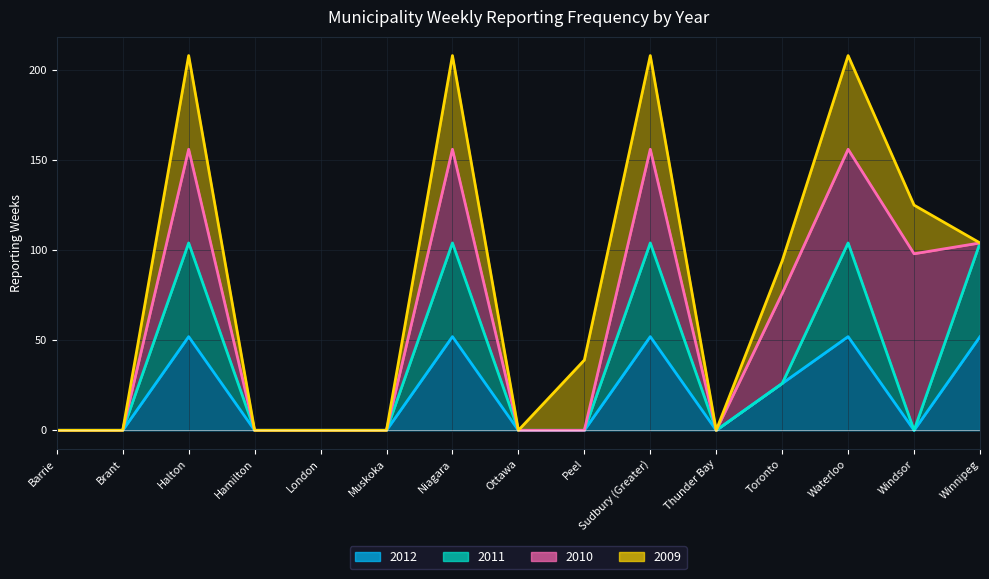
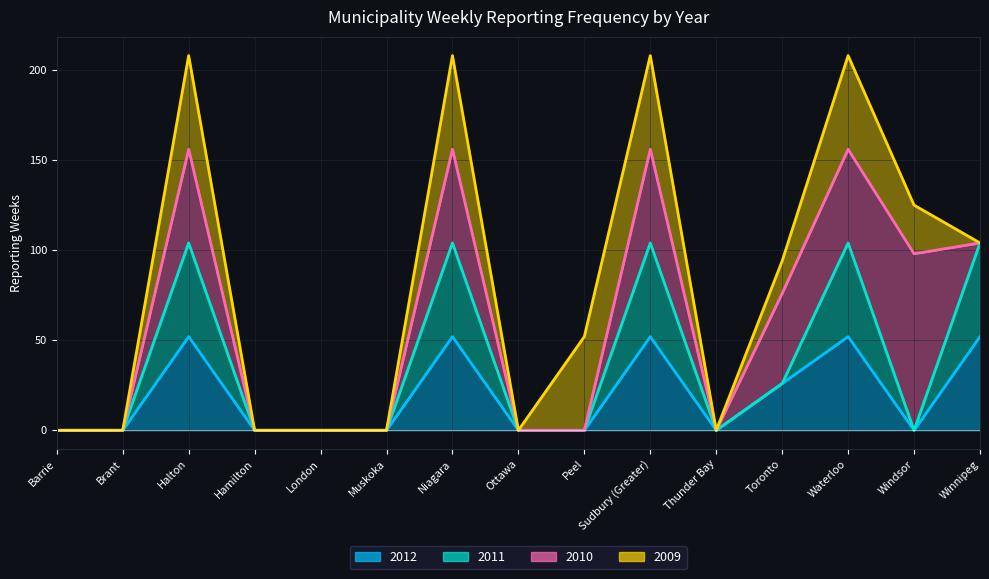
2009, Peel: 39 -> 52
